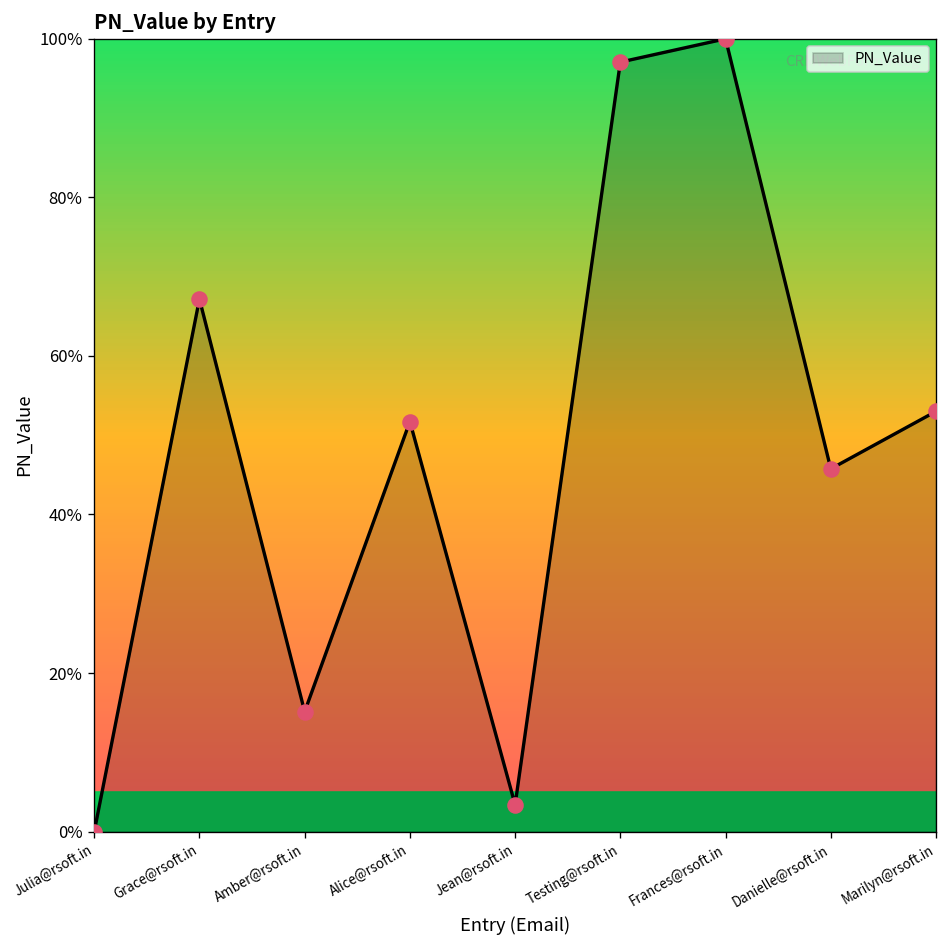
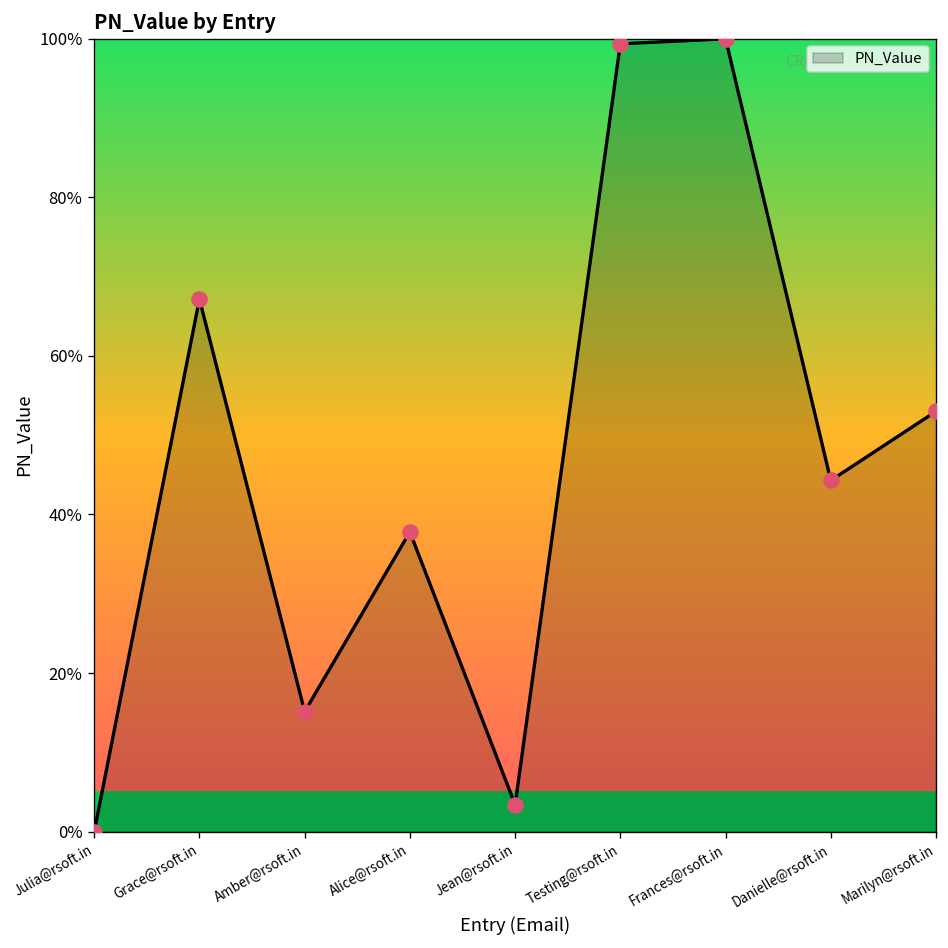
Alice@rsoft.in: 52% -> 38%
Testing@rsoft.in: 97% -> 99%
Danielle@rsoft.in: 46% -> 44%
